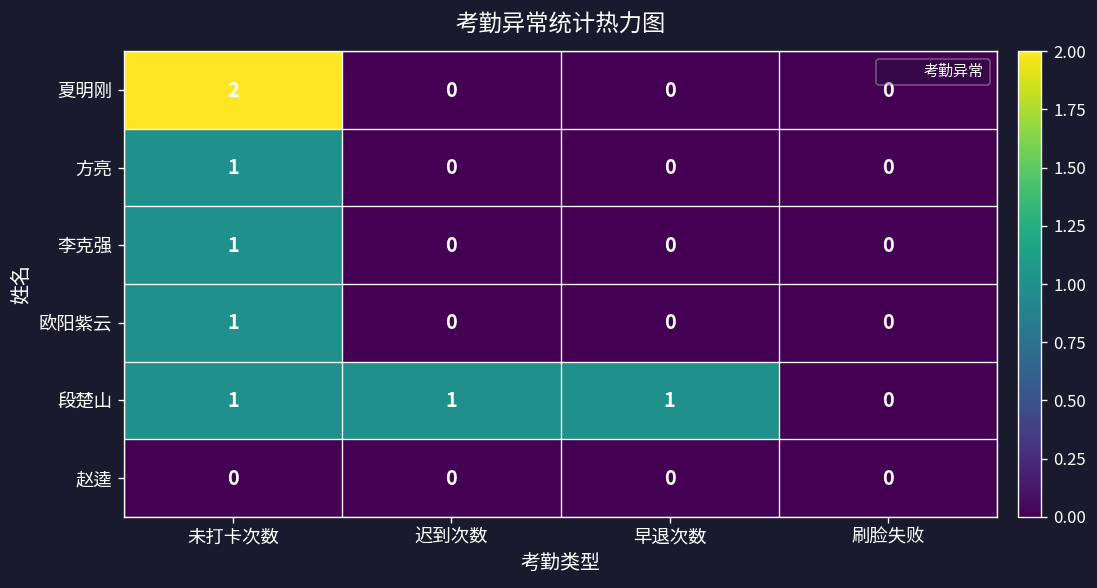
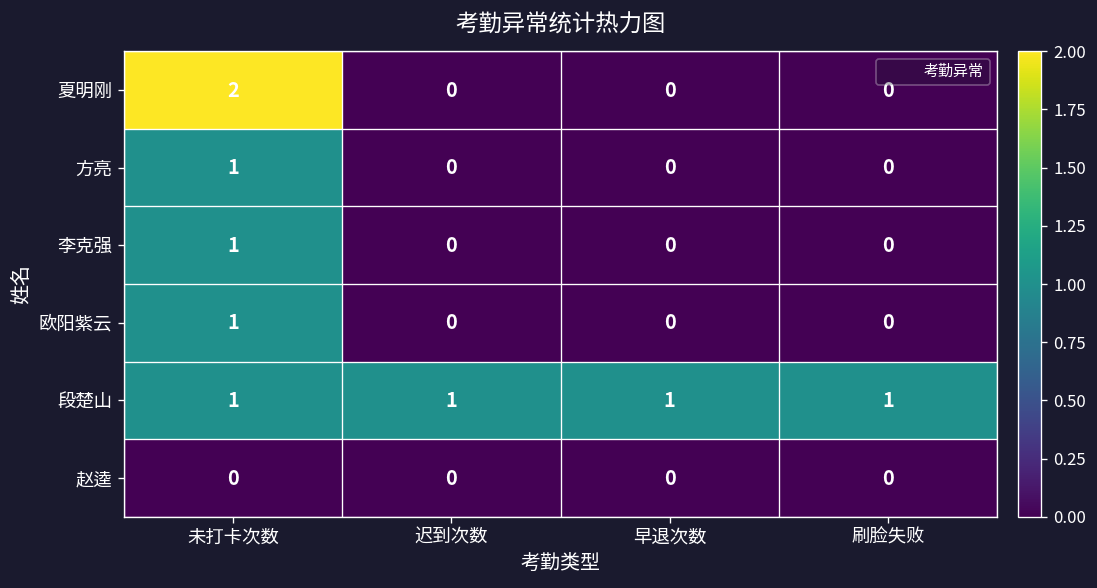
段楚山, 刷脸失败: 0 -> 1
